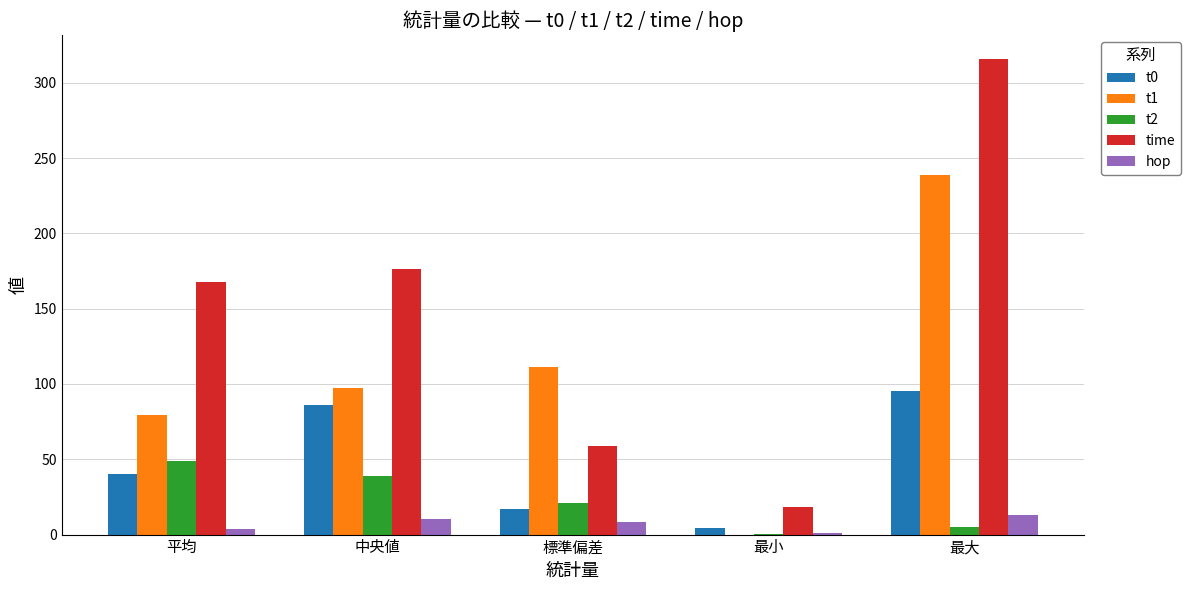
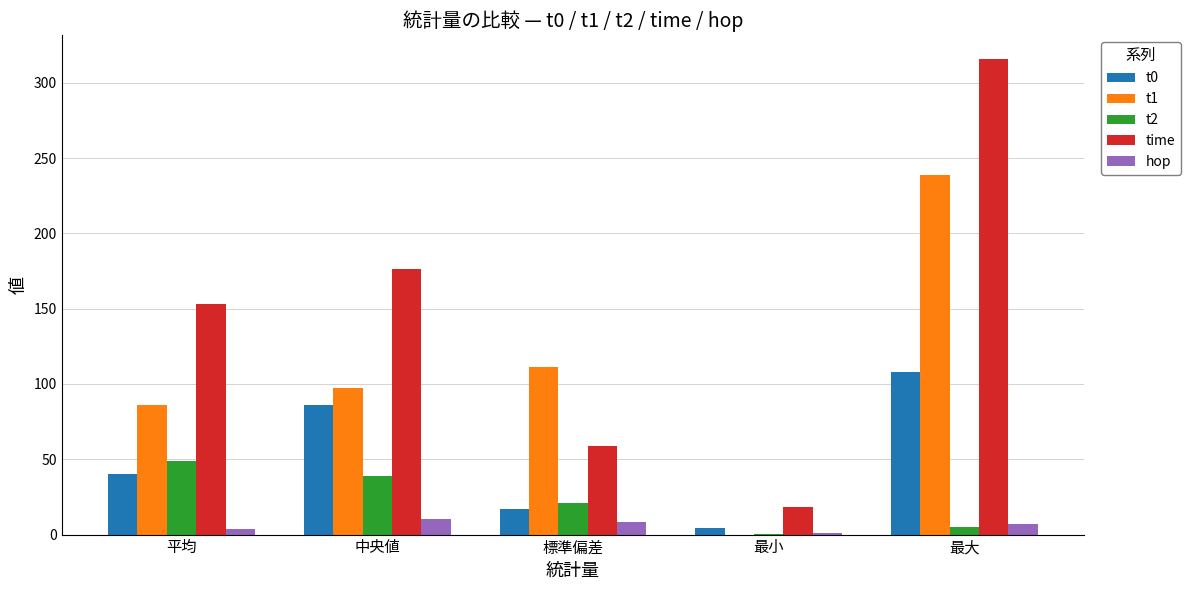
t1, 平均: 79 -> 86
time, 平均: 168 -> 153
t0, 最大: 95 -> 108
hop, 最大: 13 -> 7
